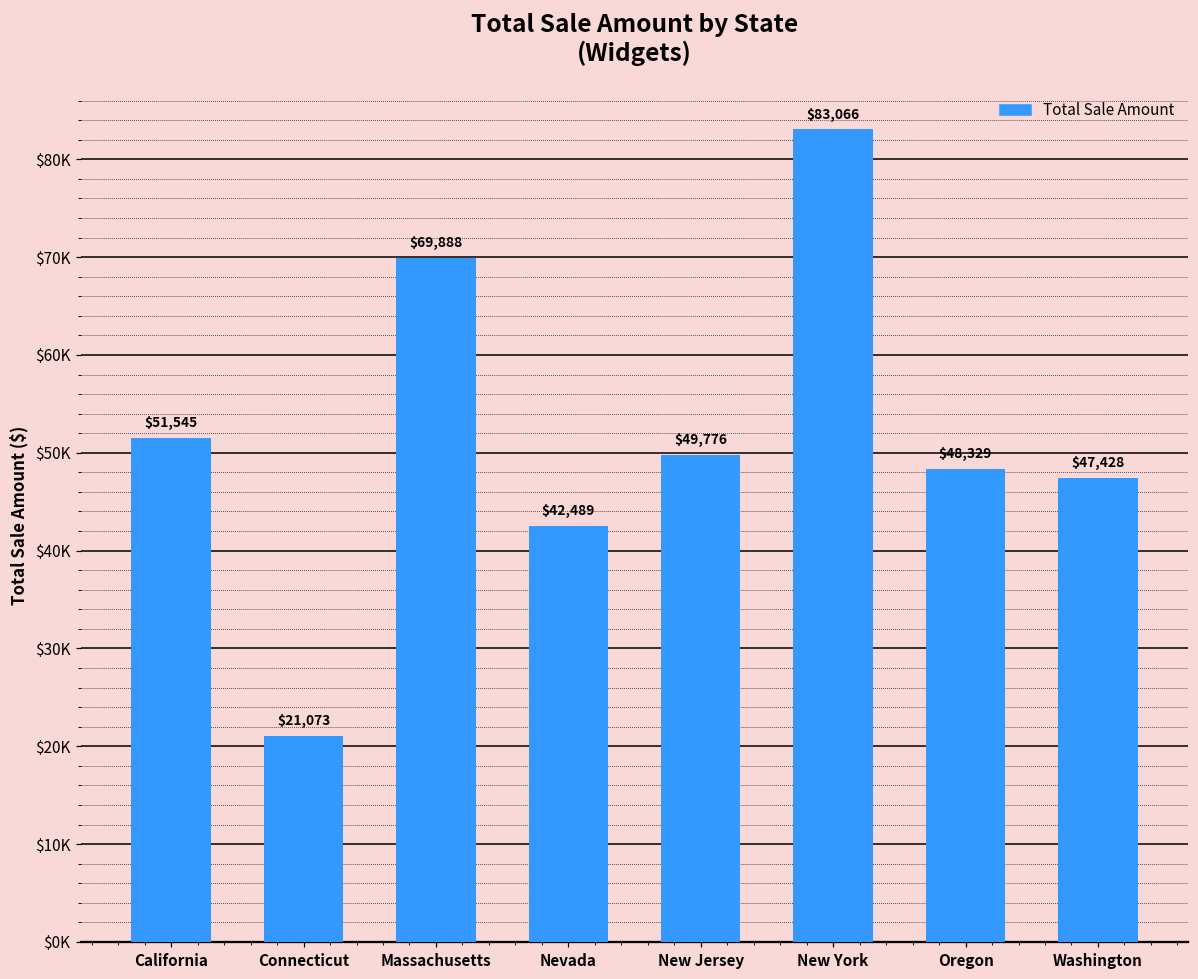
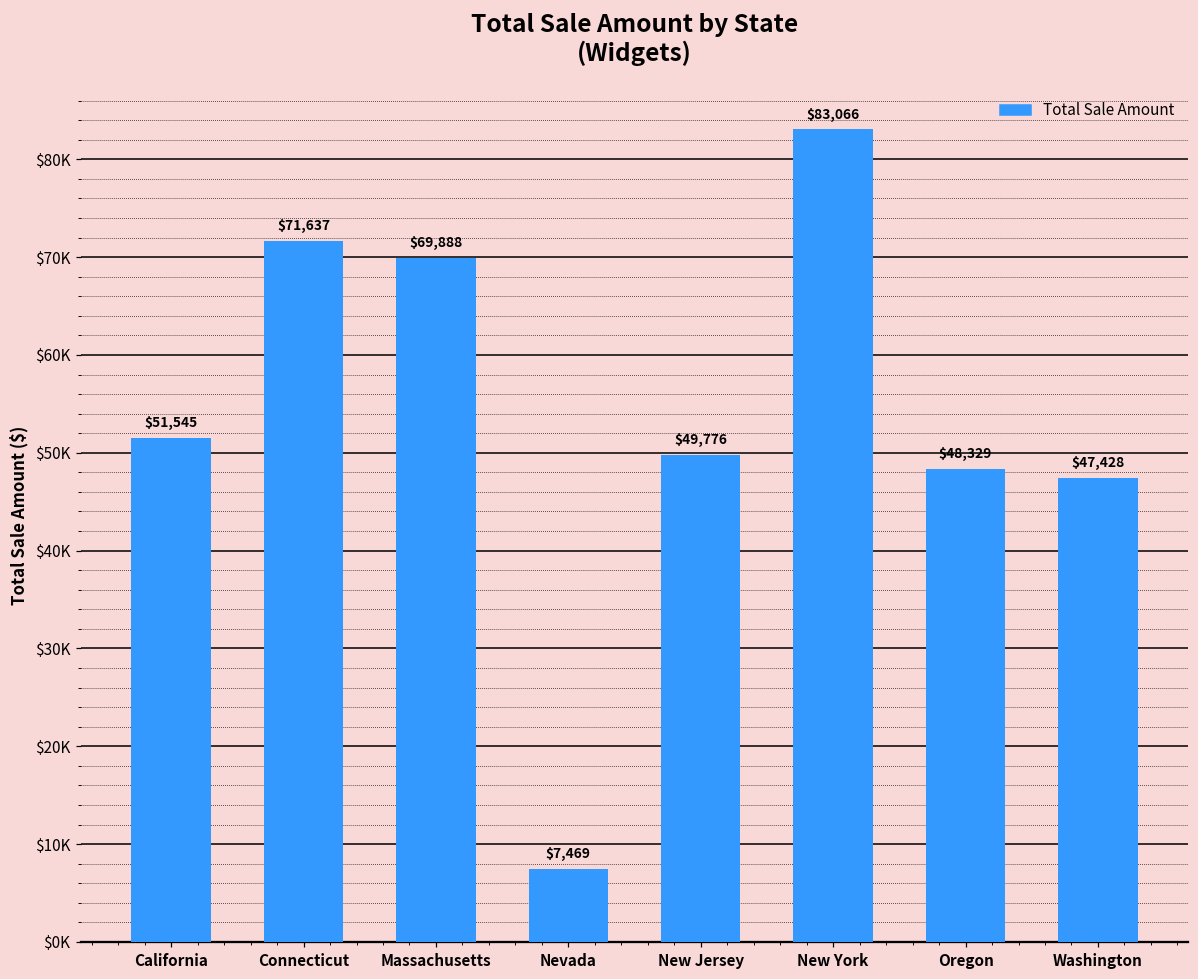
Connecticut: $21,073 -> $71,637
Nevada: $42,489 -> $7,469
